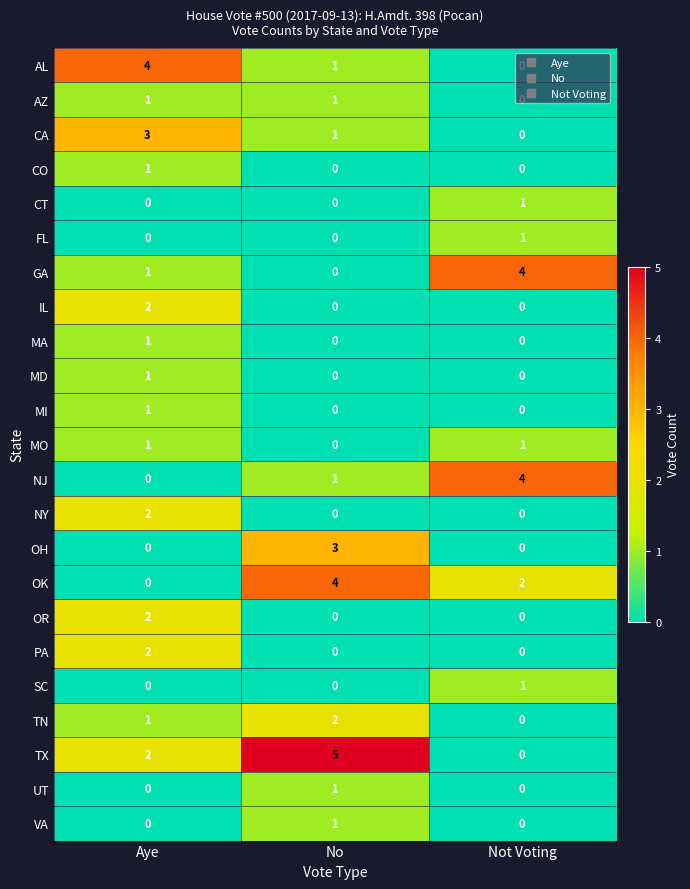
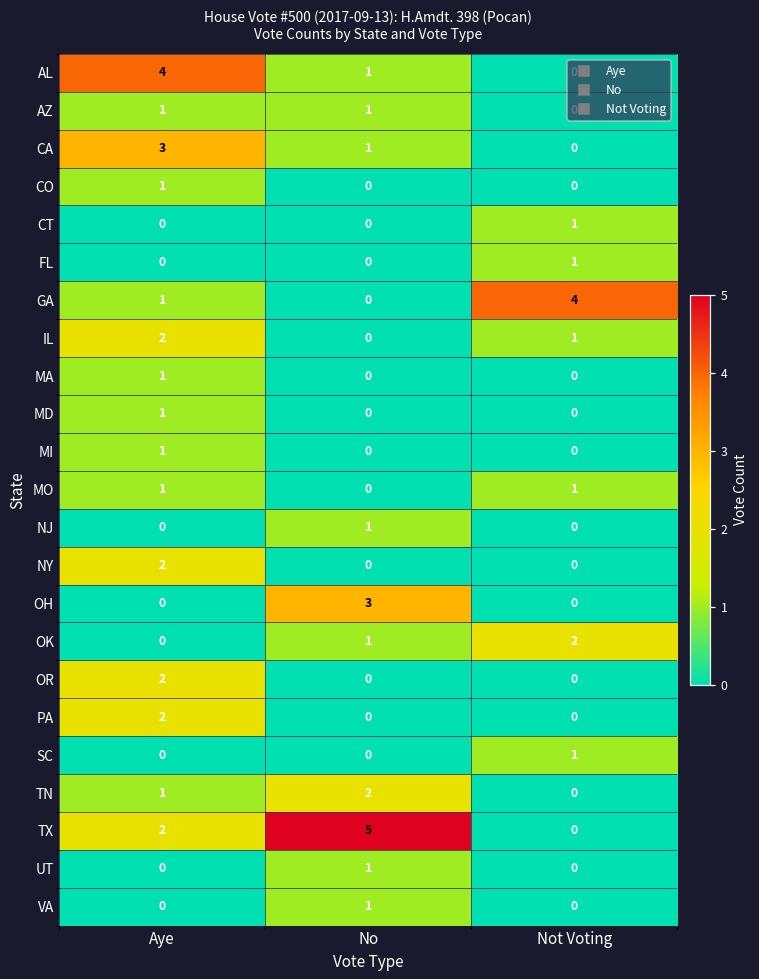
IL, Not Voting: 0 -> 1
NJ, Not Voting: 4 -> 0
OK, No: 4 -> 1
